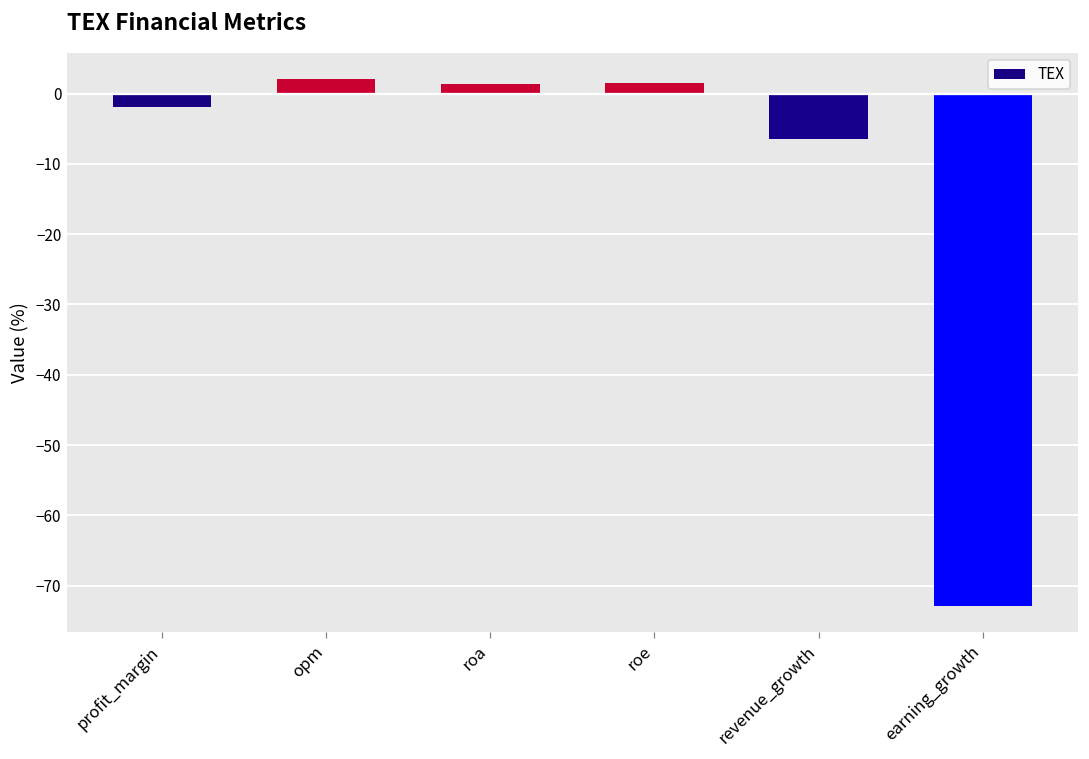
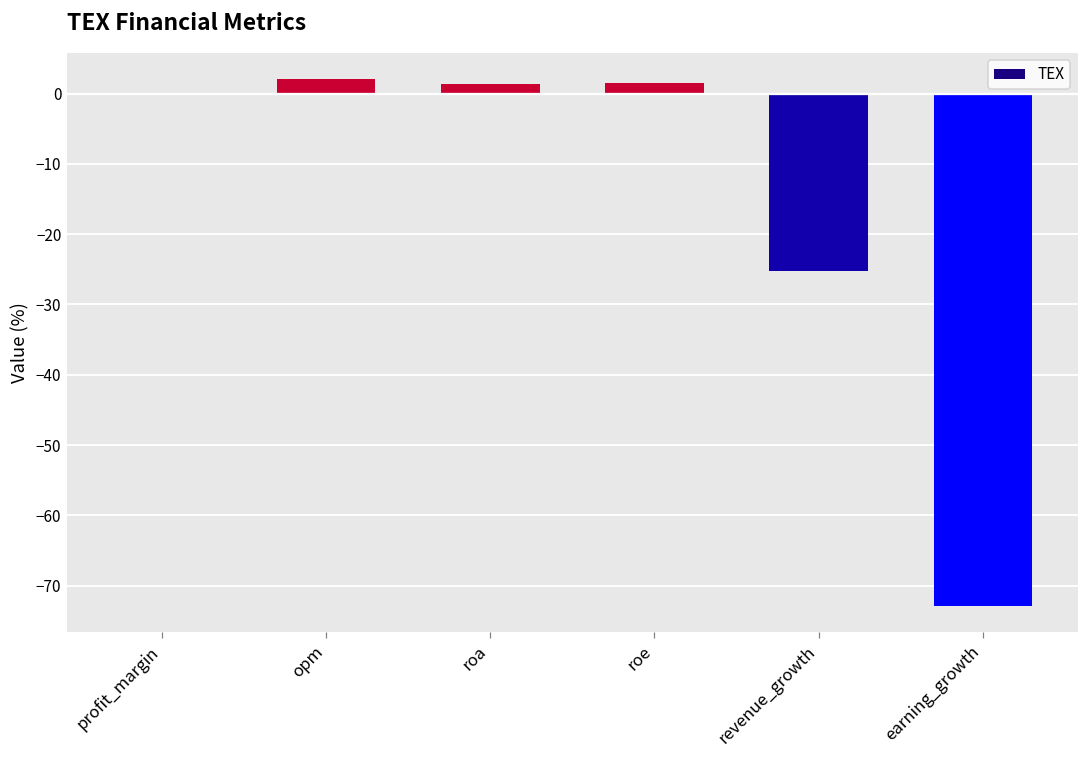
profit_margin: -2 -> 0
revenue_growth: -6 -> -25
